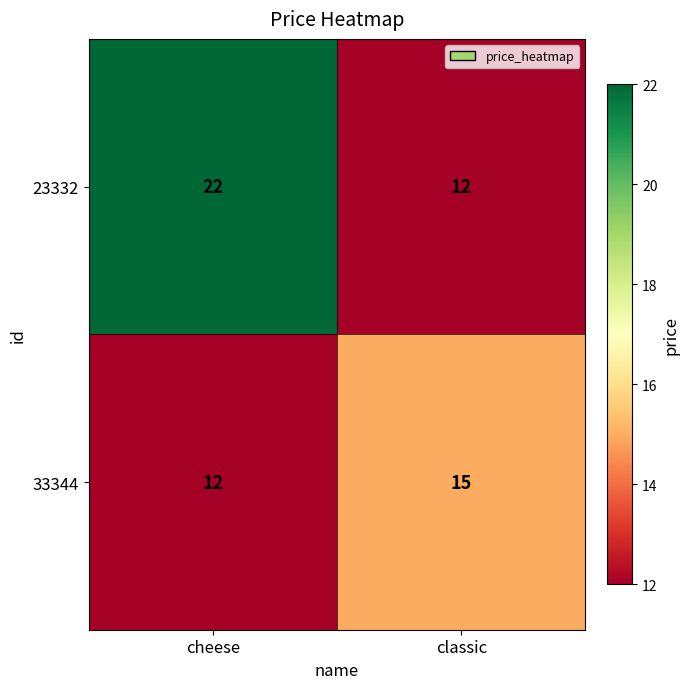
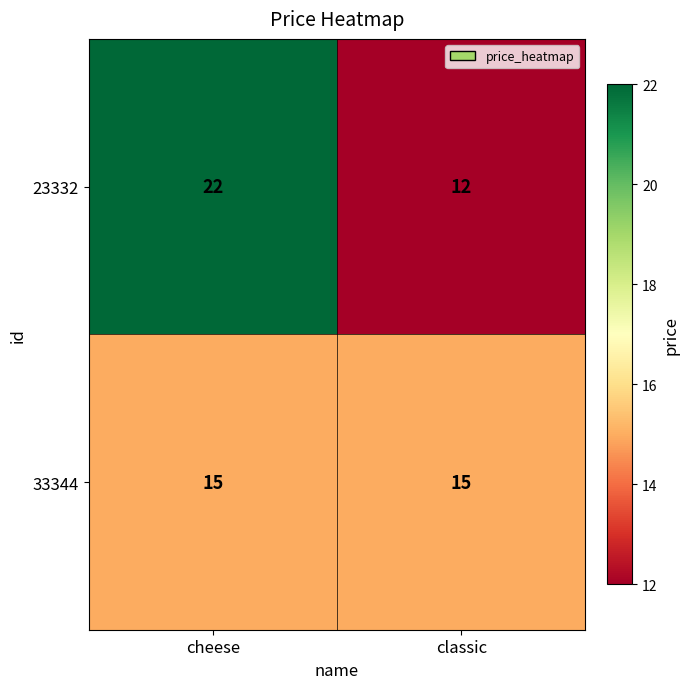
33344, cheese: 12 -> 15
